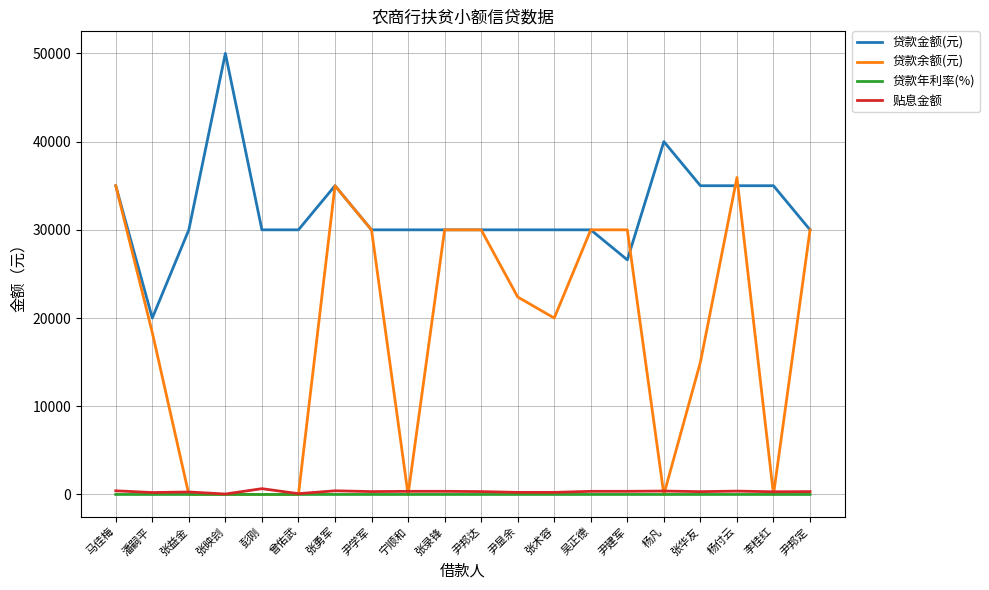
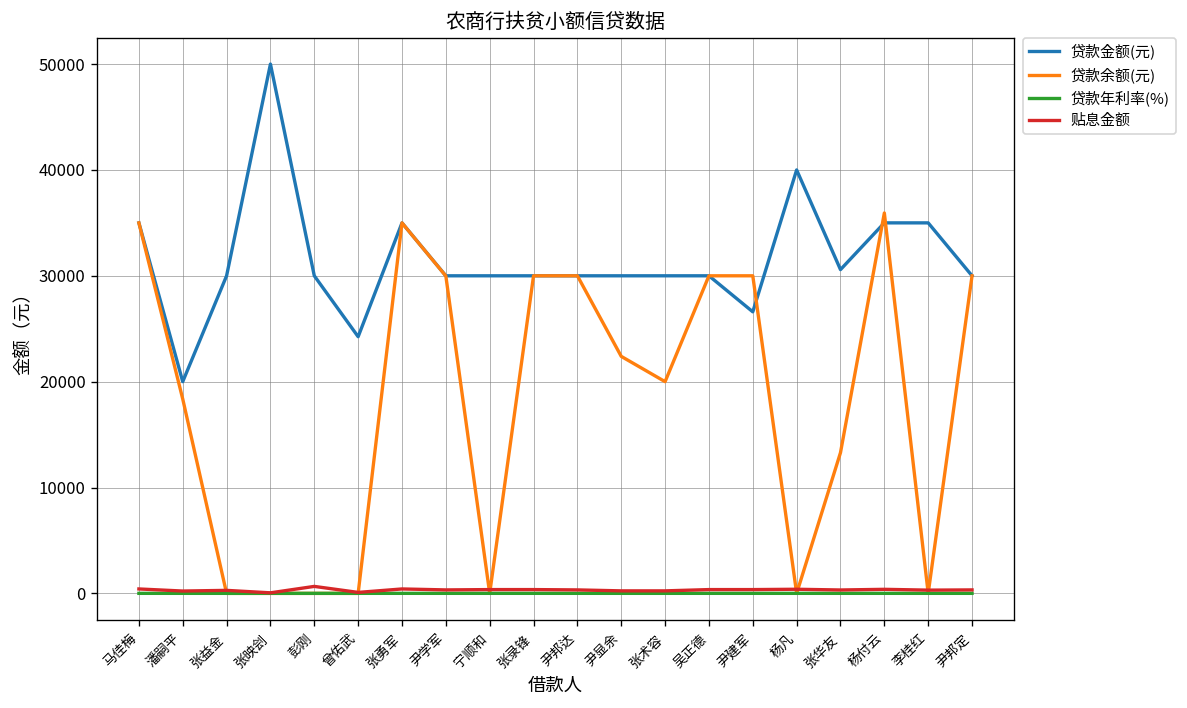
贷款金额(元), 曾佑武: 30000 -> 24000
贷款金额(元), 张华友: 35000 -> 31000
贷款余额(元), 张华友: 15000 -> 13000
